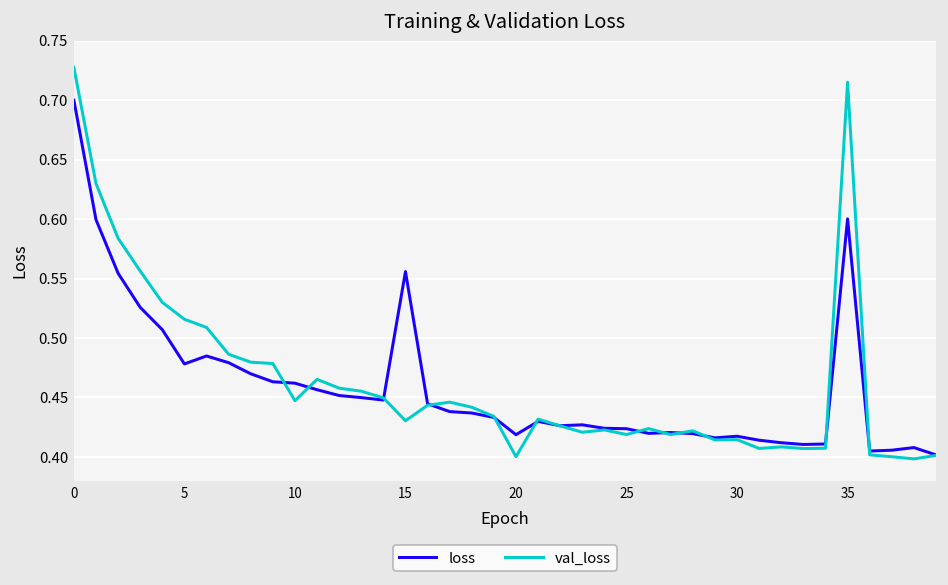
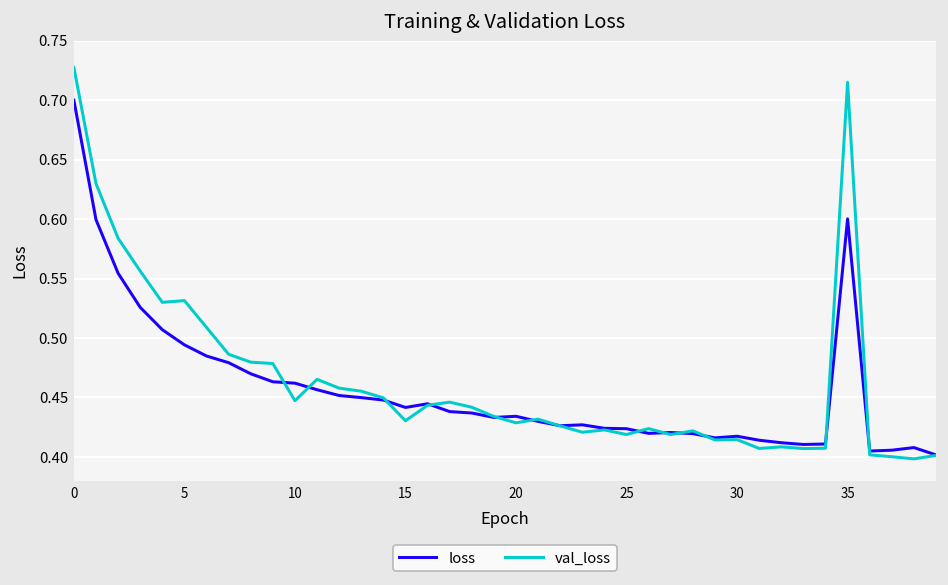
loss, 5: 0.48 -> 0.49
val_loss, 5: 0.52 -> 0.53
loss, 15: 0.56 -> 0.44
loss, 20: 0.42 -> 0.43
val_loss, 20: 0.40 -> 0.43
